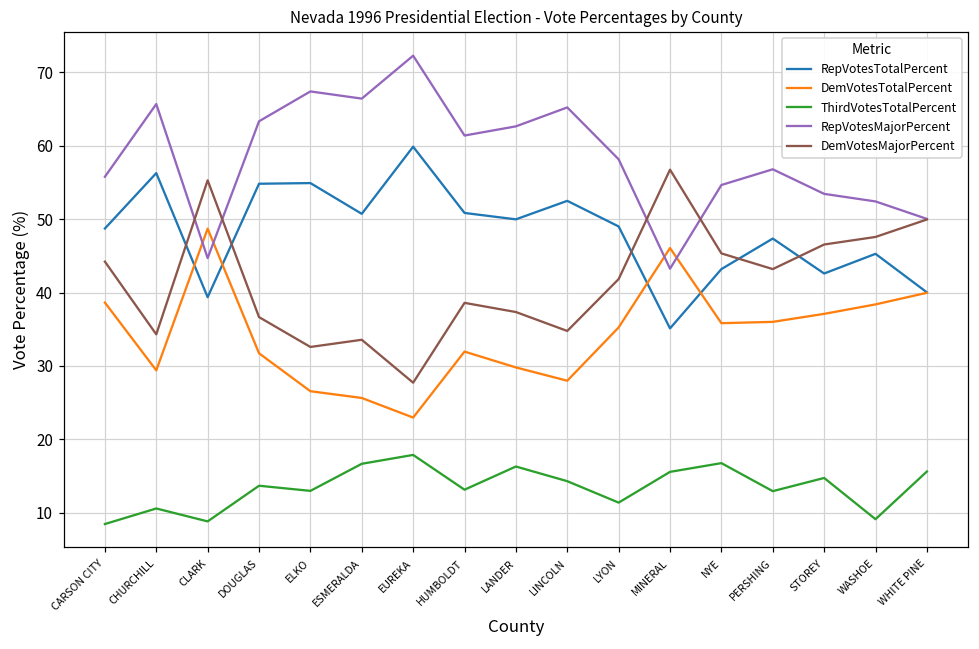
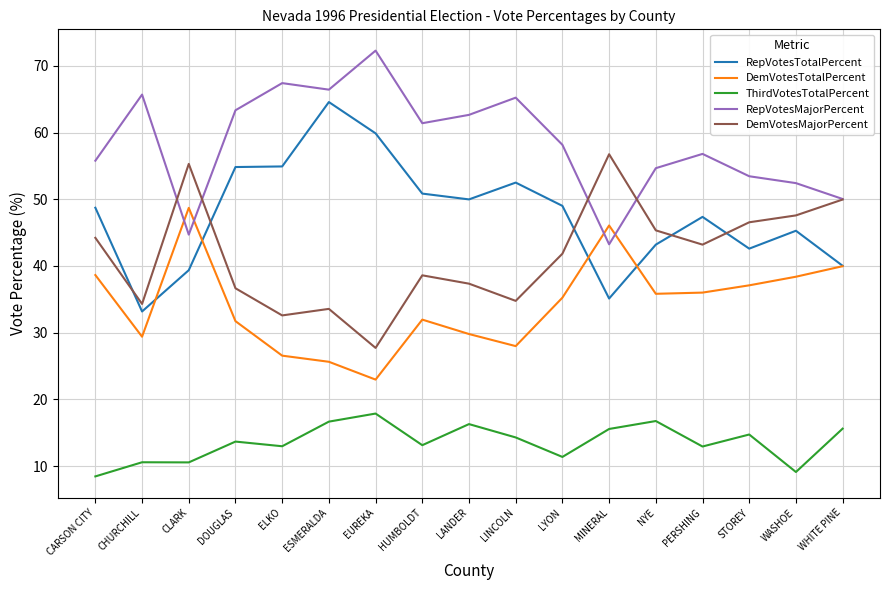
RepVotesTotalPercent, CHURCHILL: 56 -> 33
ThirdVotesTotalPercent, CLARK: 9 -> 11
RepVotesTotalPercent, ESMERALDA: 51 -> 65
